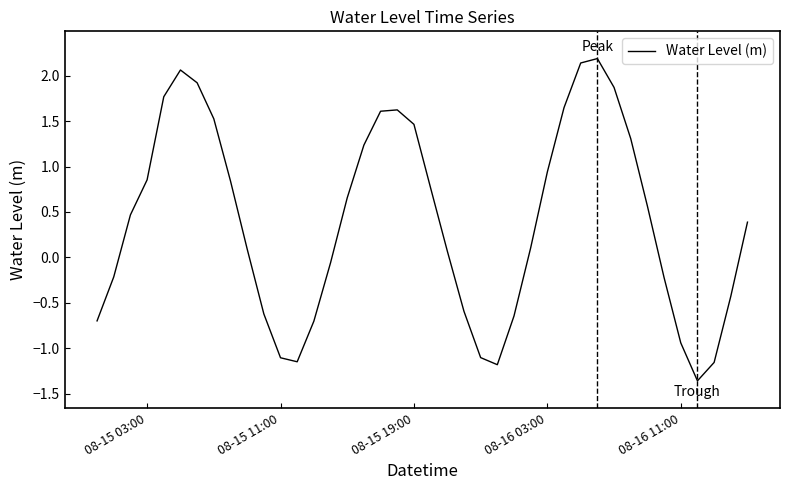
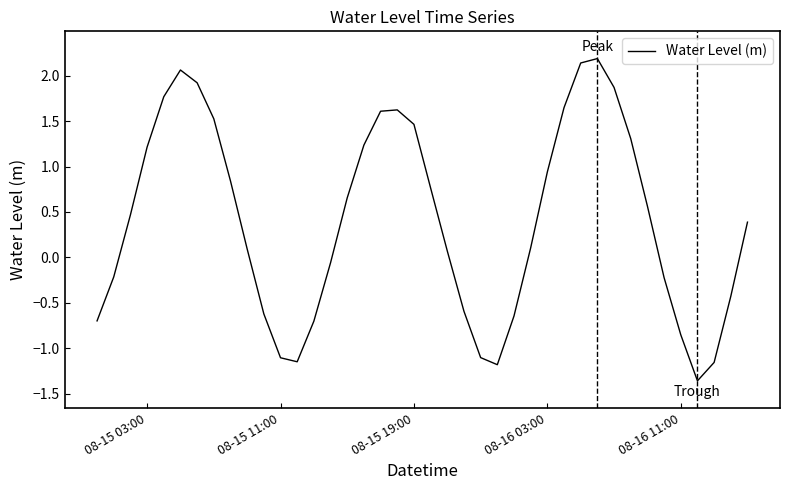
08-15 03:00: 0.9 -> 1.2
08-16 11:00: -0.94 -> -0.85
